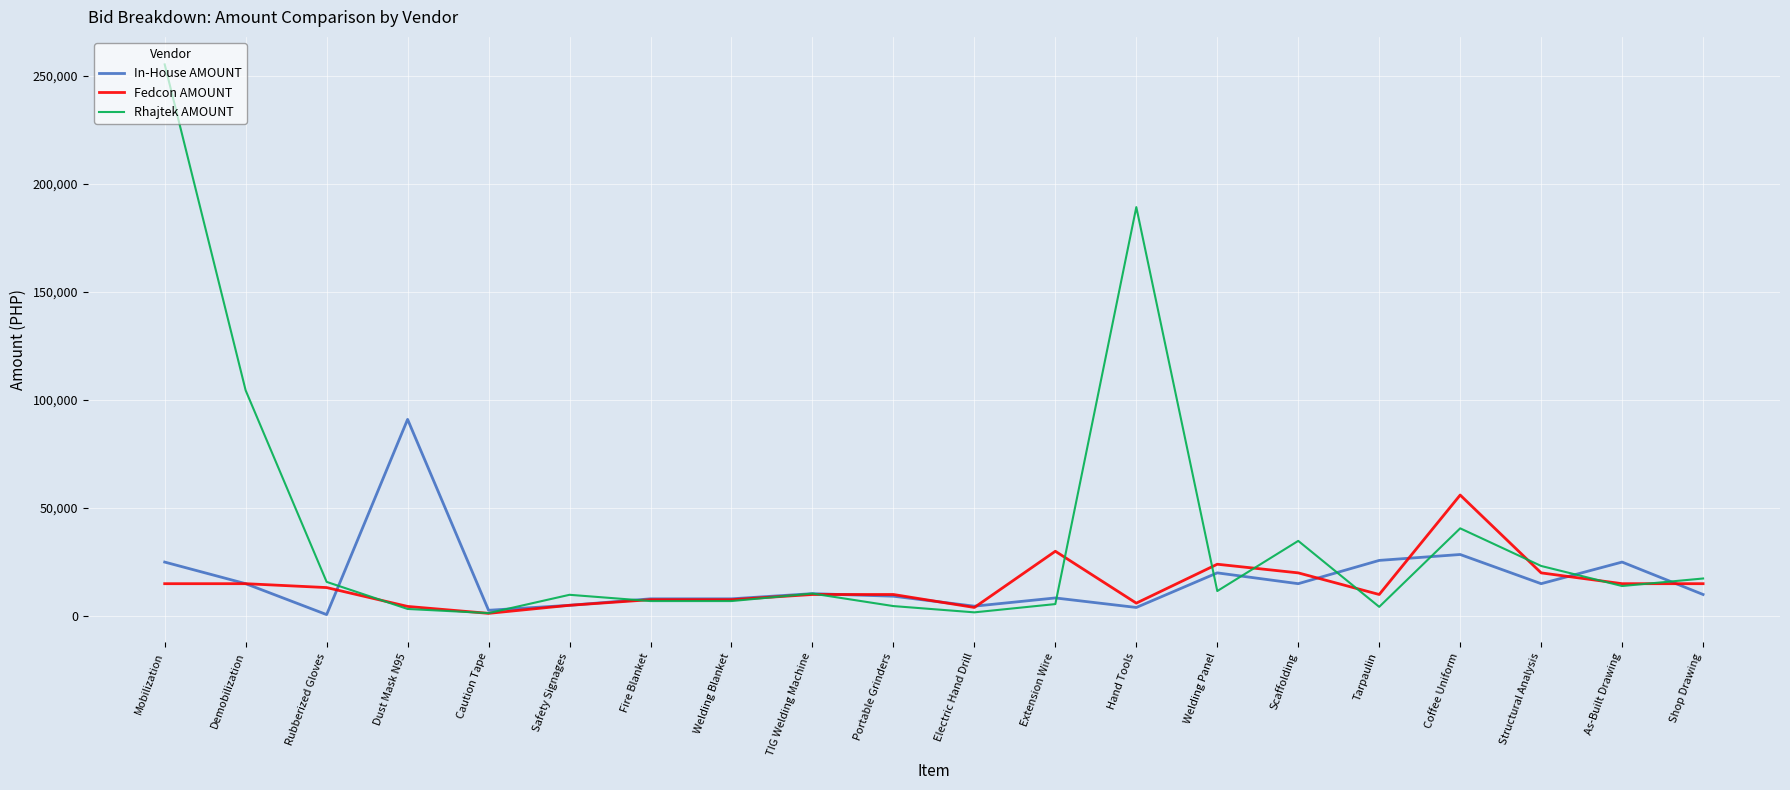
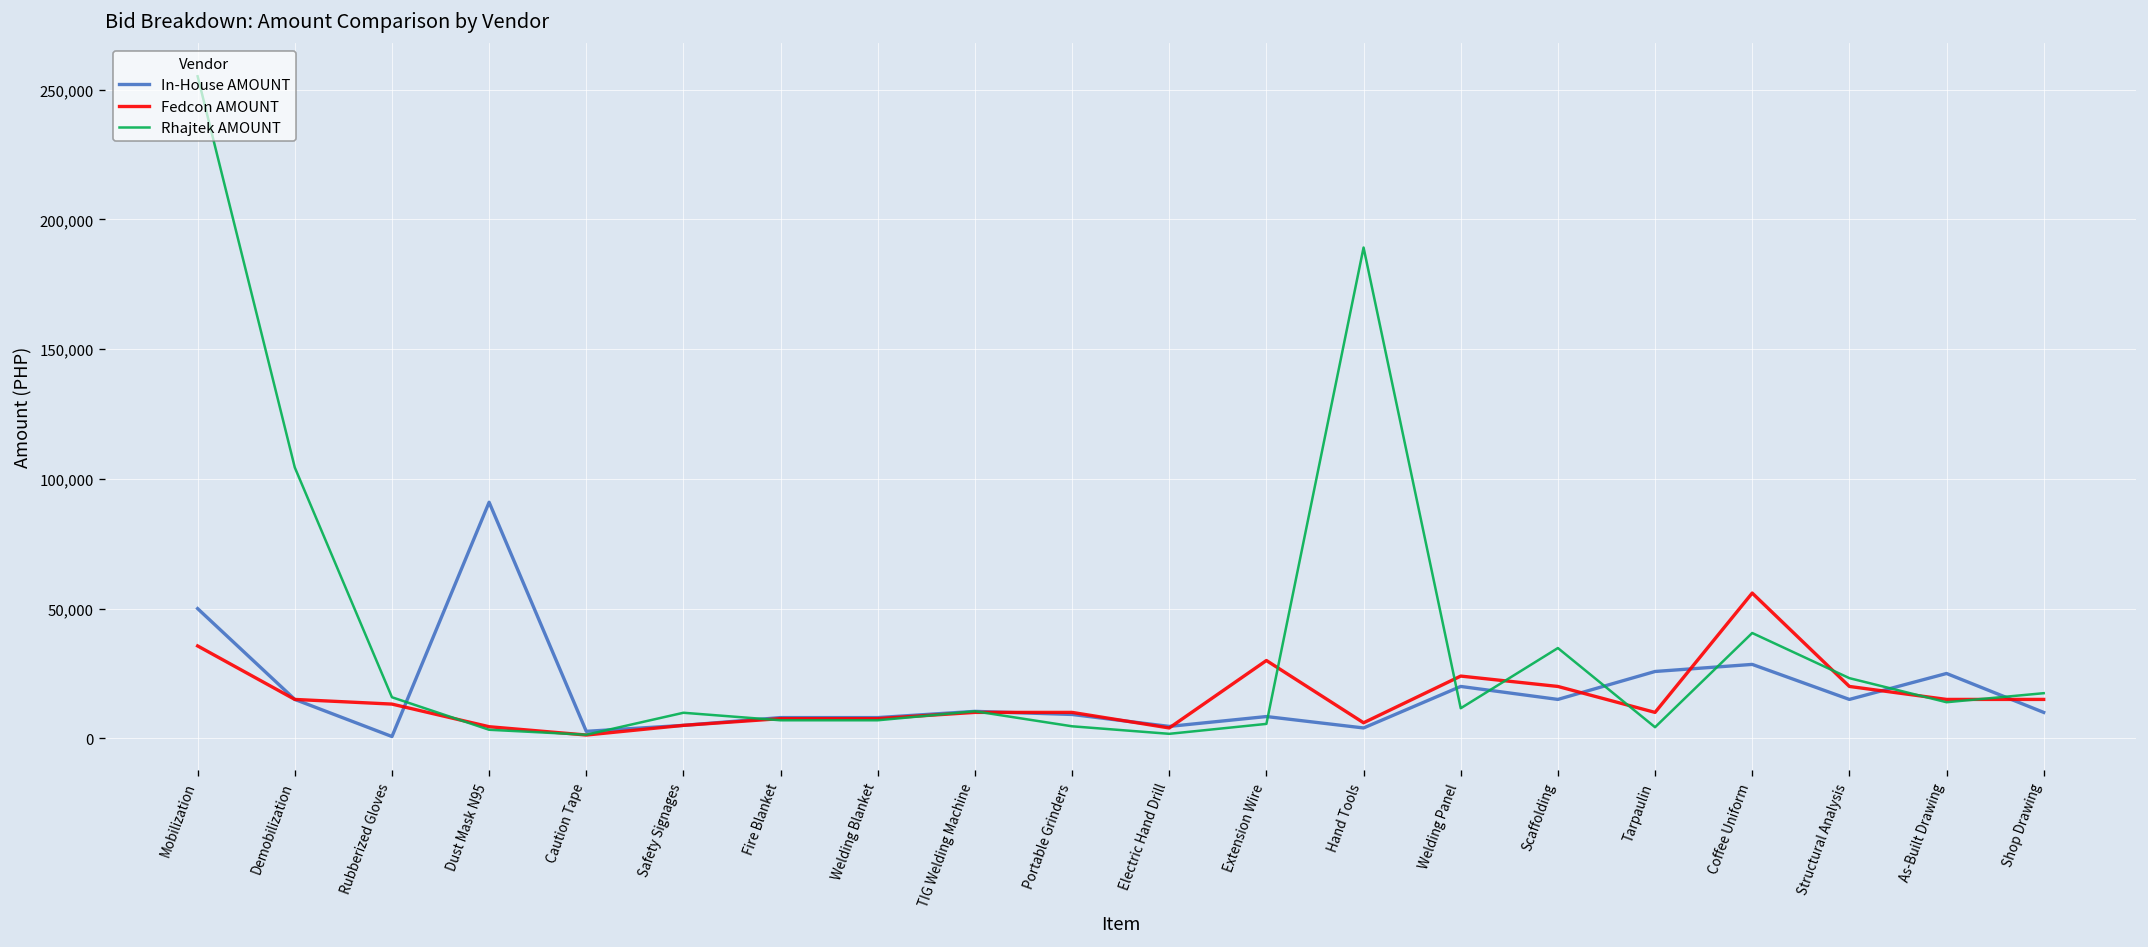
In-House AMOUNT, Mobilization: 25,000 -> 50,000
Fedcon AMOUNT, Mobilization: 15,000 -> 36,000
